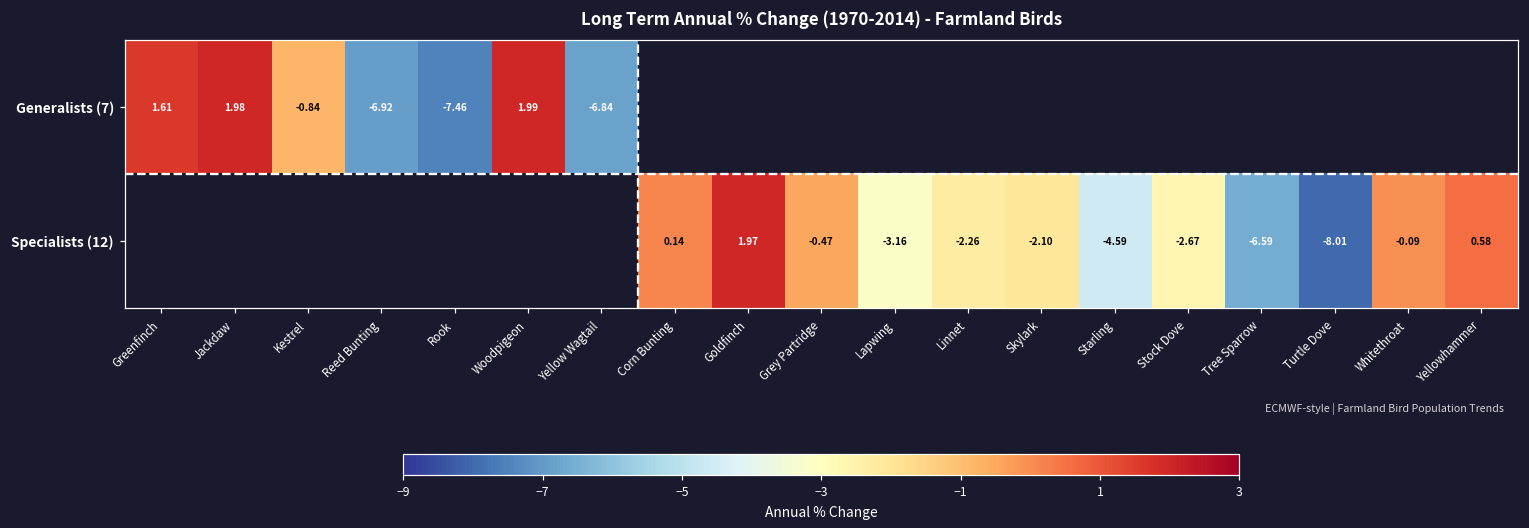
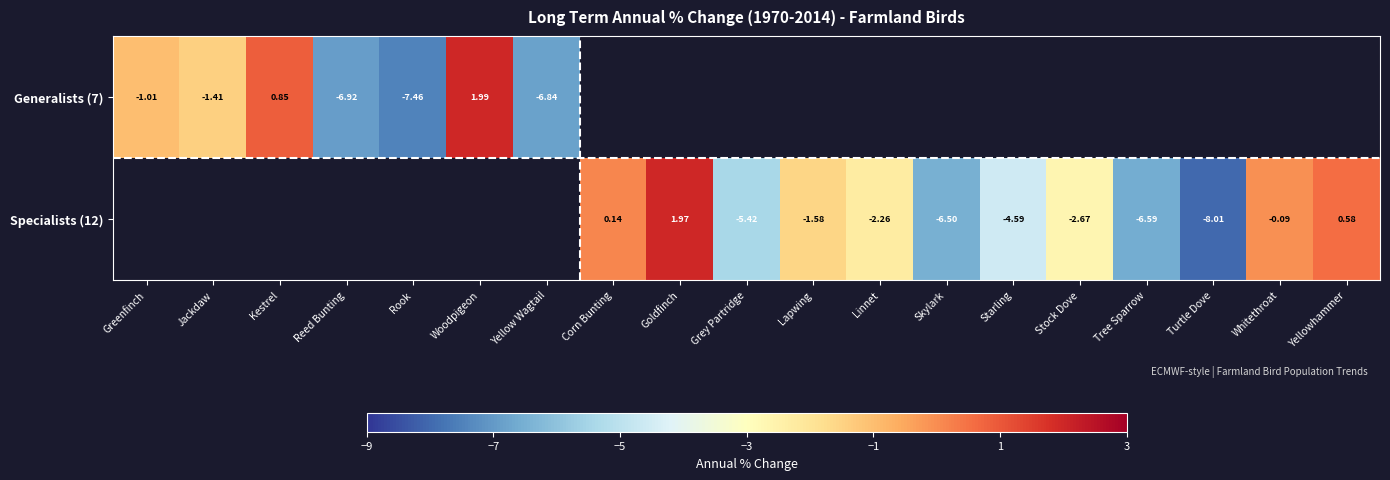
Generalists (7), Greenfinch: 1.61 -> -1.01
Generalists (7), Jackdaw: 1.98 -> -1.41
Generalists (7), Kestrel: -0.84 -> 0.85
Specialists (12), Grey Partridge: -0.47 -> -5.42
Specialists (12), Lapwing: -3.16 -> -1.58
Specialists (12), Skylark: -2.10 -> -6.50
